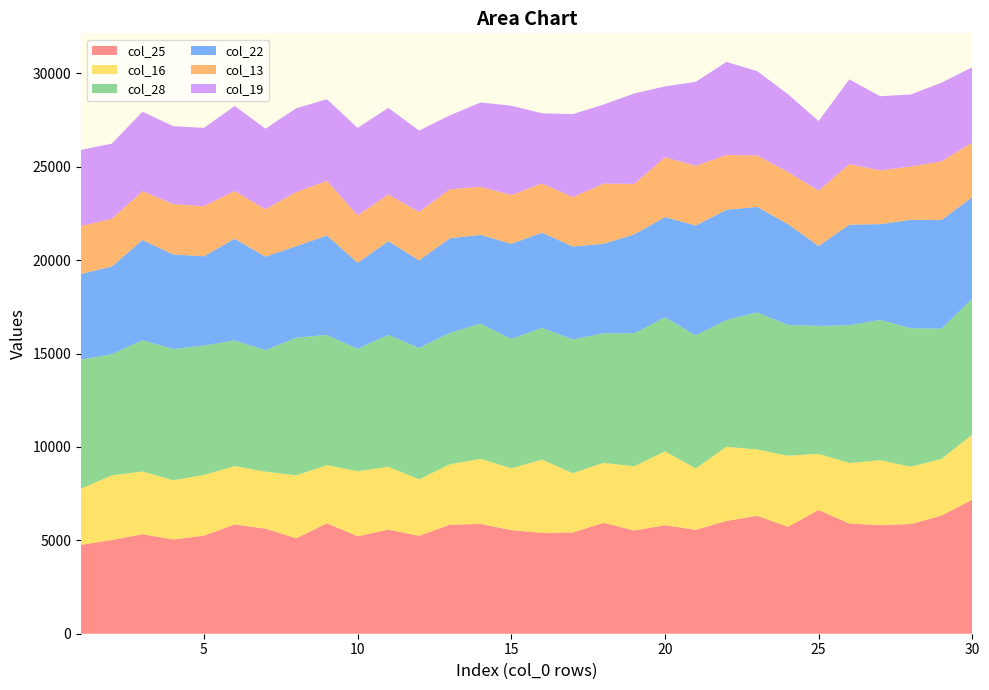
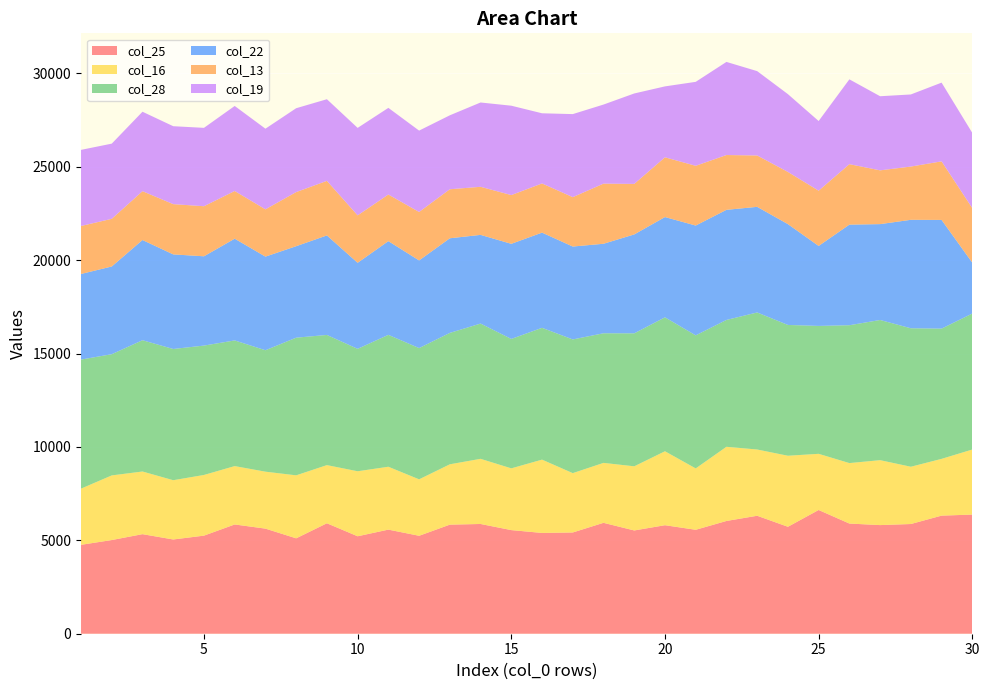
col_25, 30: 7200 -> 6400
col_22, 30: 5400 -> 2700
